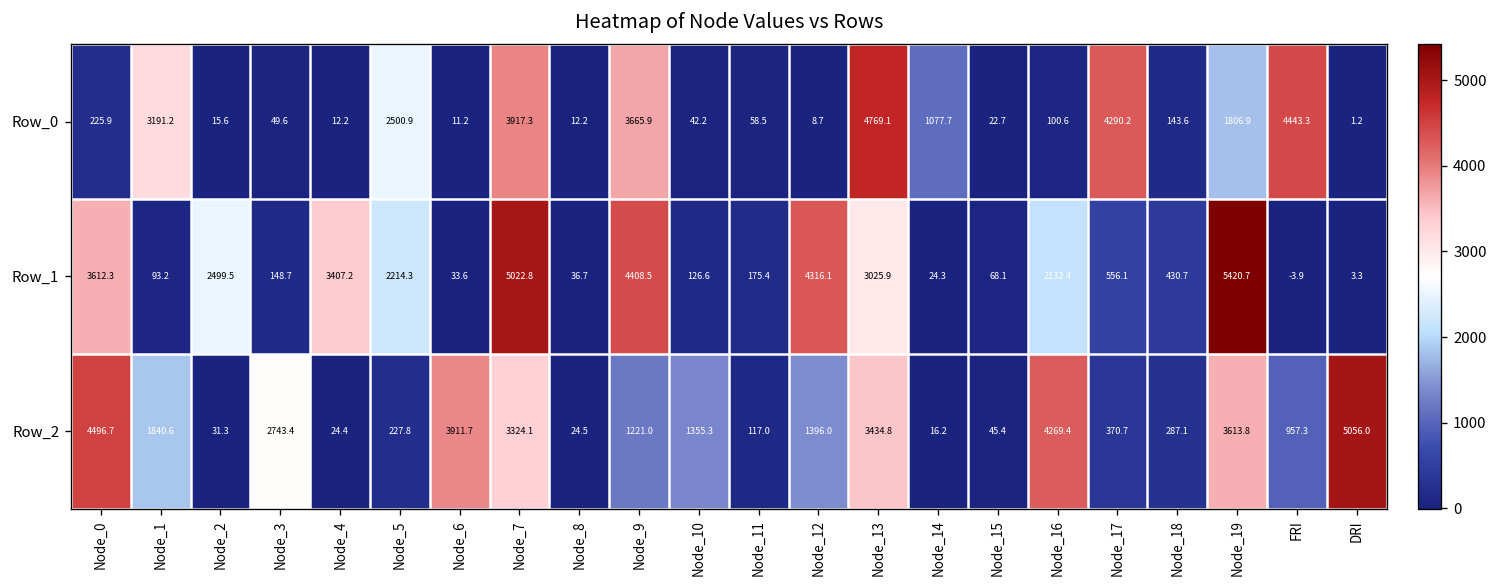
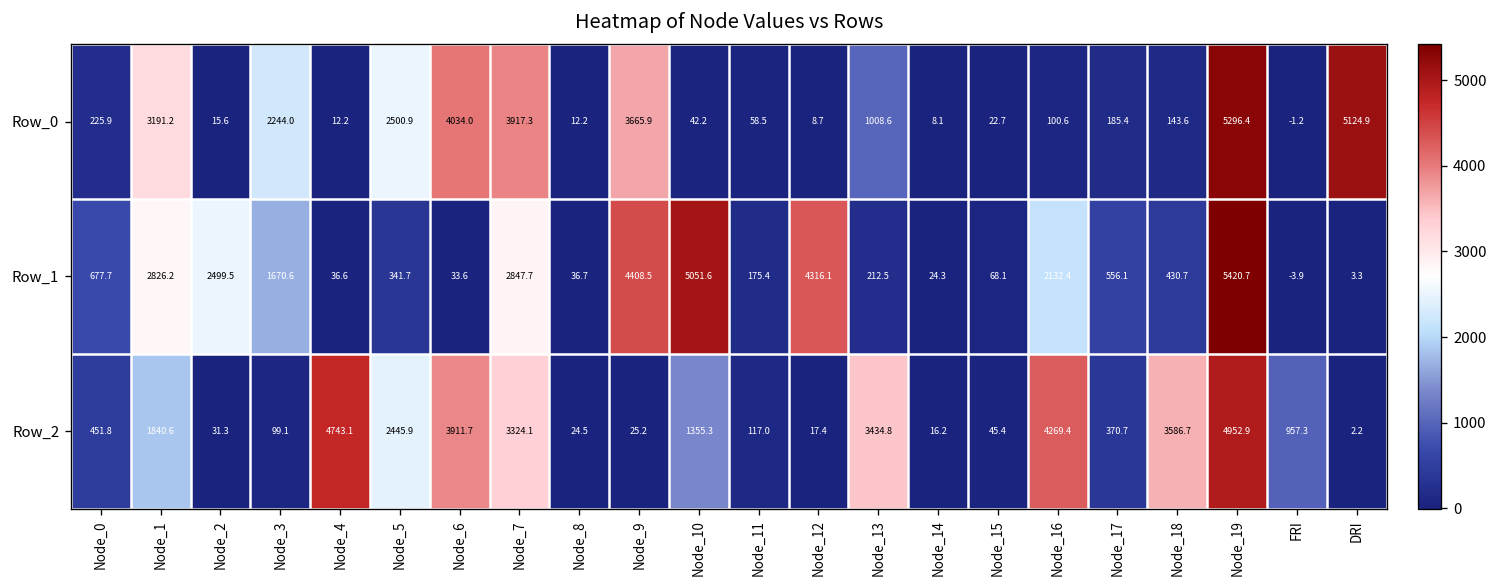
Row_0, Node_3: 49.6 -> 2244.0
Row_0, Node_6: 11.2 -> 4034.0
Row_0, Node_13: 4769.1 -> 1008.6
Row_0, Node_14: 1077.7 -> 8.1
Row_0, Node_17: 4290.2 -> 185.4
Row_0, Node_19: 1806.9 -> 5296.4
Row_0, FRI: 4443.3 -> -1.2
Row_0, DRI: 1.2 -> 5124.9
Row_1, Node_0: 3612.3 -> 677.7
Row_1, Node_1: 93.2 -> 2826.2
Row_1, Node_3: 148.7 -> 1670.6
Row_1, Node_4: 3407.2 -> 36.6
Row_1, Node_5: 2214.3 -> 341.7
Row_1, Node_7: 5022.8 -> 2847.7
Row_1, Node_10: 126.6 -> 5051.6
Row_1, Node_13: 3025.9 -> 212.5
Row_2, Node_0: 4496.7 -> 451.8
Row_2, Node_3: 2743.4 -> 99.1
Row_2, Node_4: 24.4 -> 4743.1
Row_2, Node_5: 227.8 -> 2445.9
Row_2, Node_9: 1221.0 -> 25.2
Row_2, Node_12: 1396.0 -> 17.4
Row_2, Node_18: 287.1 -> 3586.7
Row_2, Node_19: 3613.8 -> 4952.9
Row_2, DRI: 5056.0 -> 2.2
